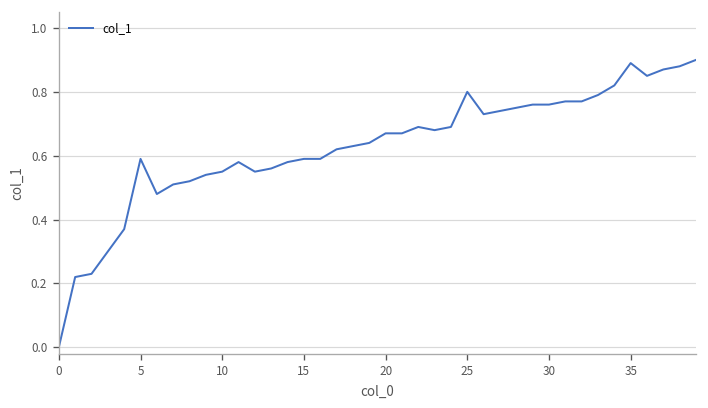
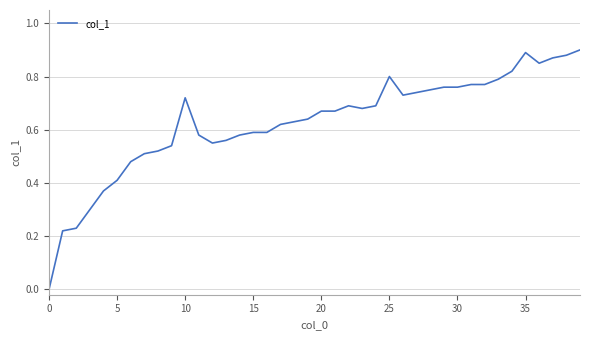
5: 0.59 -> 0.41
10: 0.55 -> 0.72
